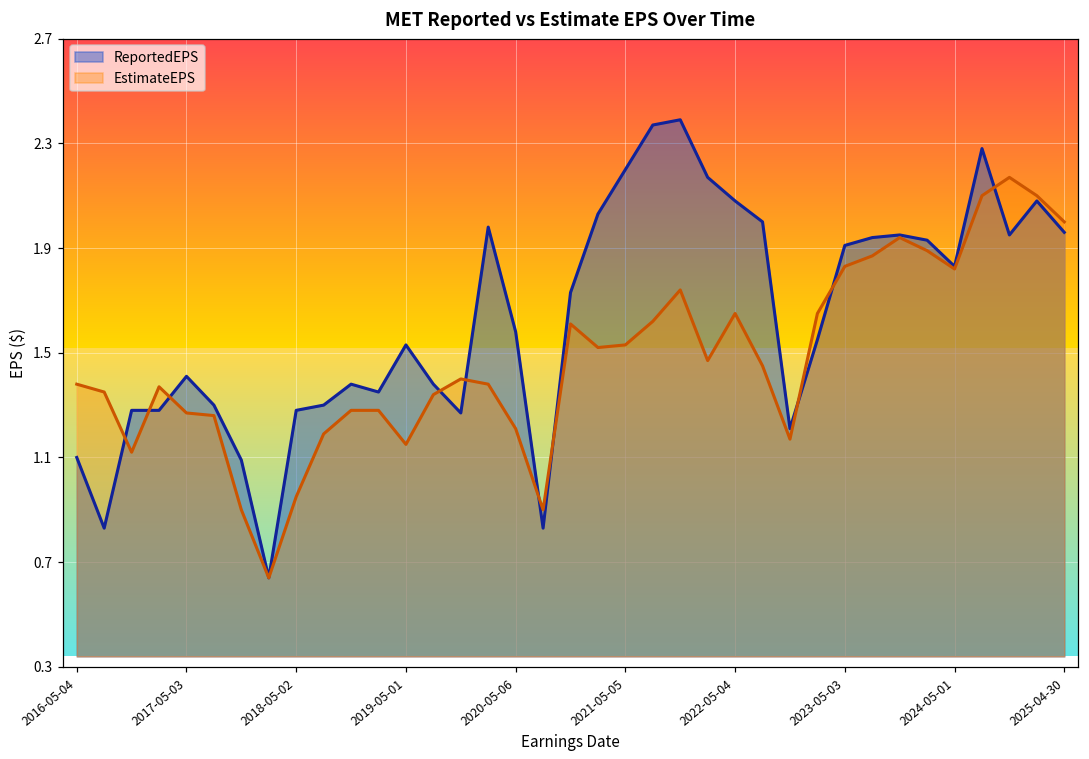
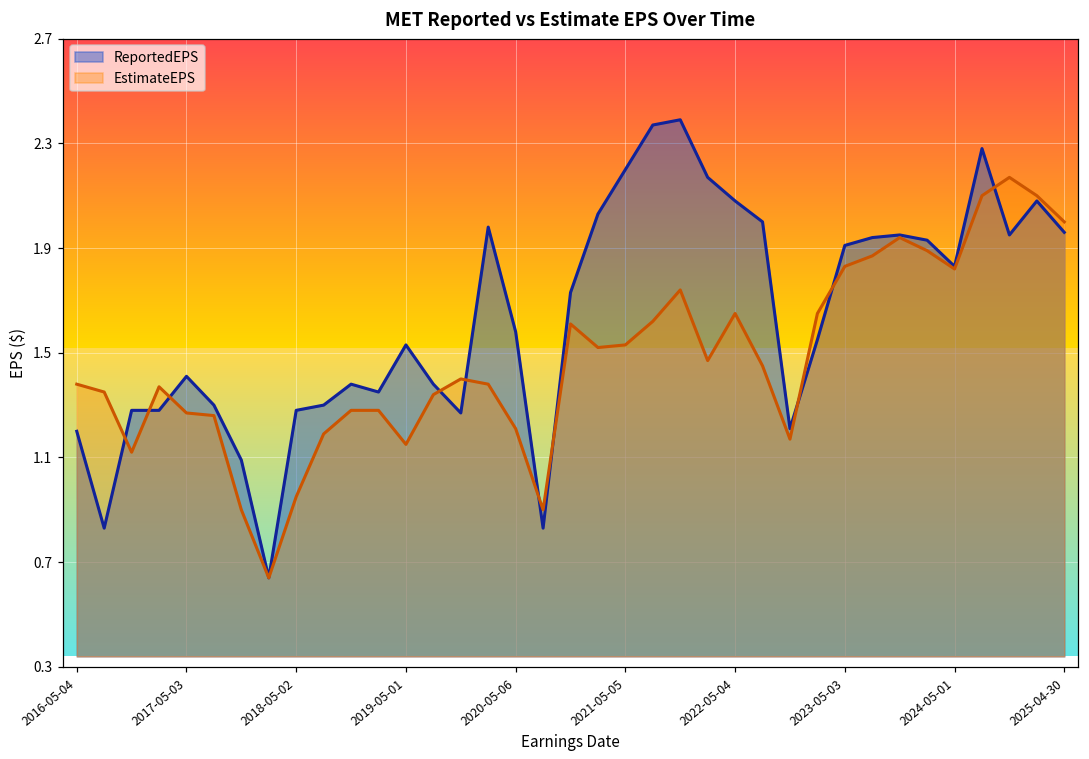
ReportedEPS, 2016-05-04: 1.1 -> 1.2
